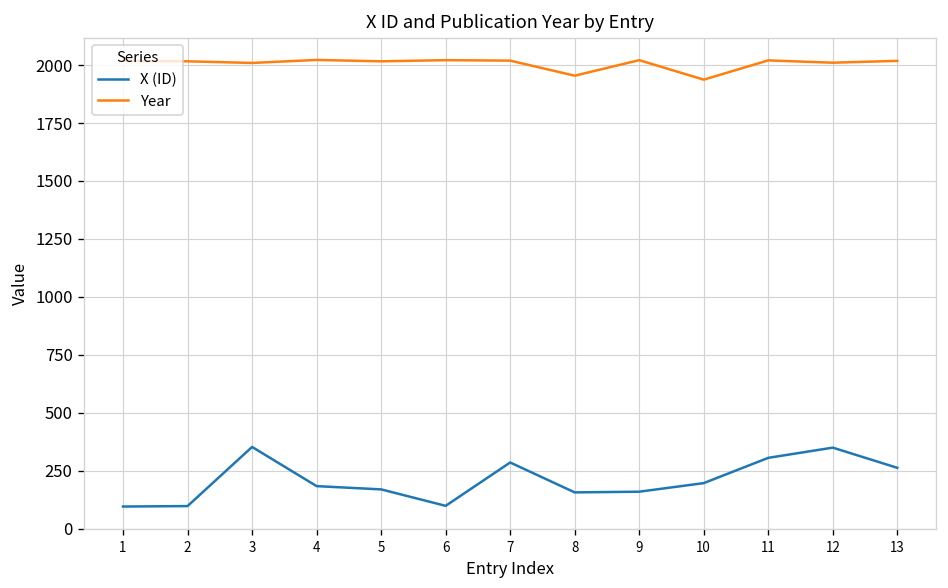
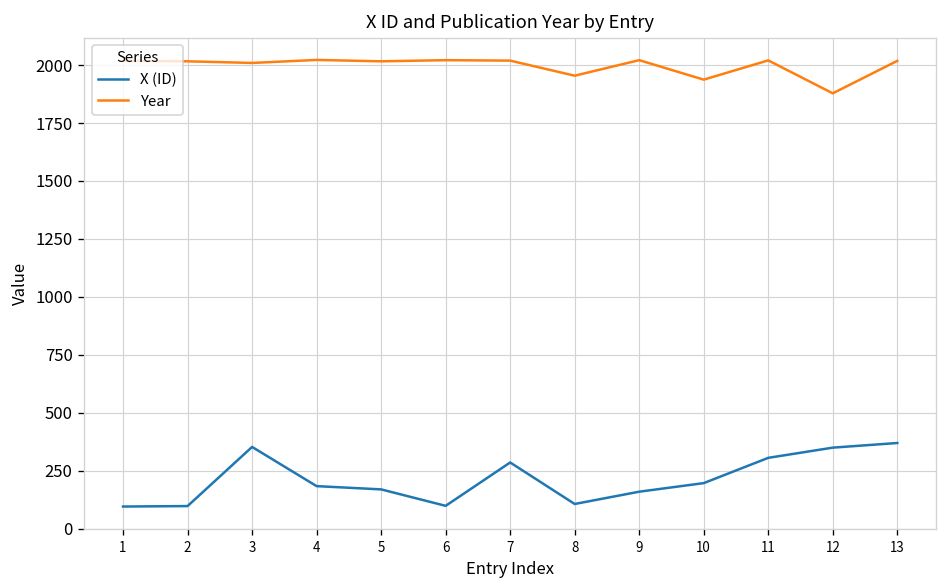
X (ID), 8: 160 -> 110
Year, 12: 2010 -> 1880
X (ID), 13: 260 -> 370
